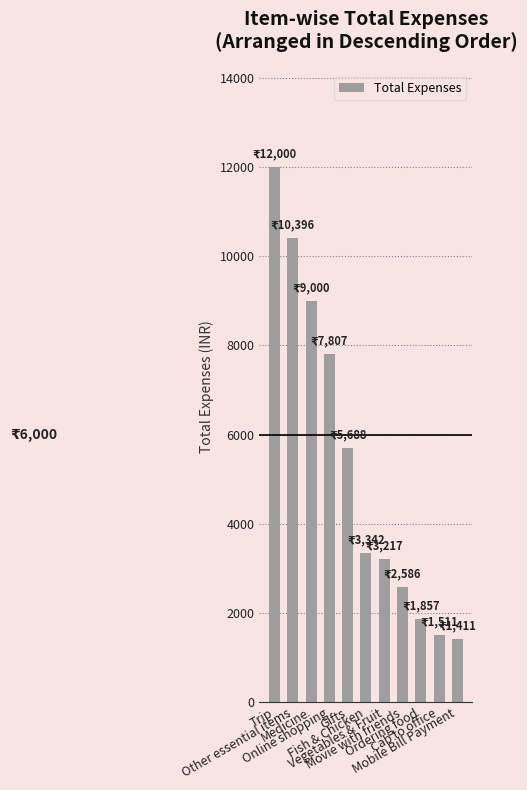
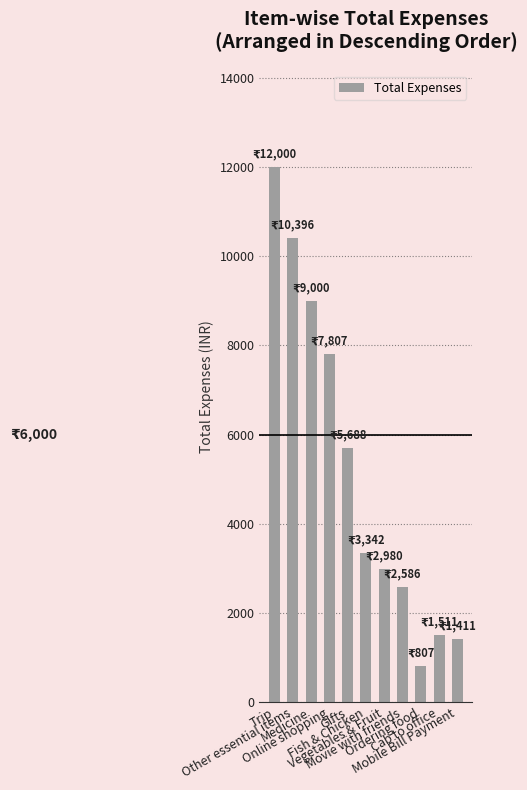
Vegetables & Fruit: 3,217 -> 2,980
Ordering food: 1,857 -> 807
